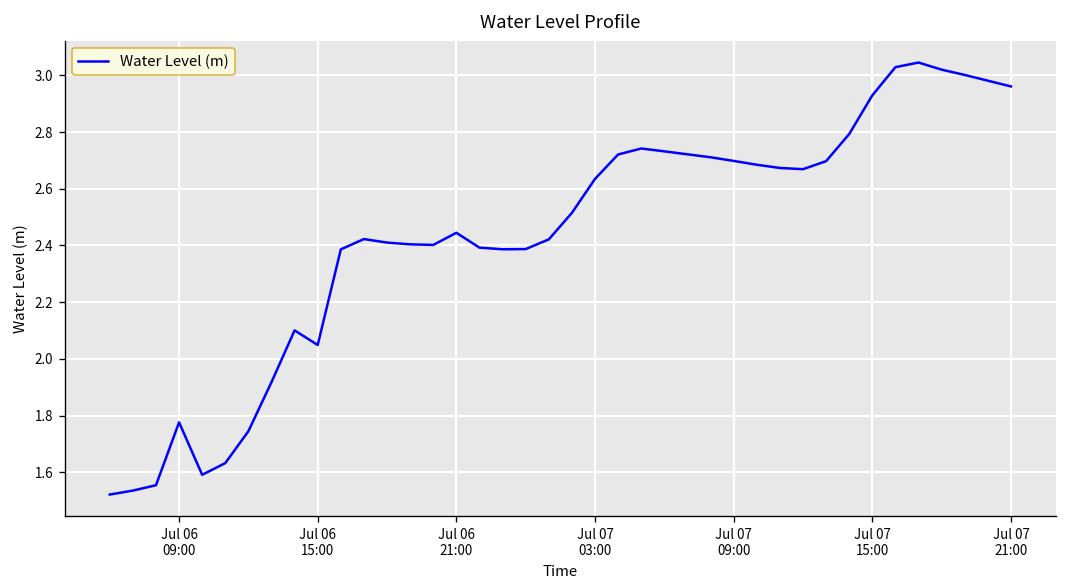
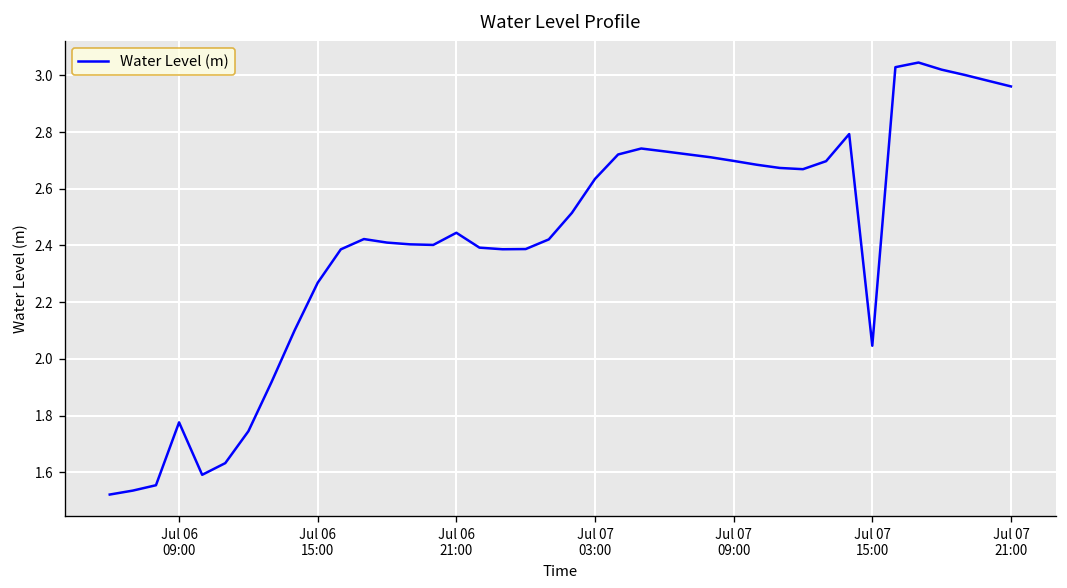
Jul 06 15:00: 2.05 -> 2.27
Jul 07 15:00: 2.93 -> 2.05
